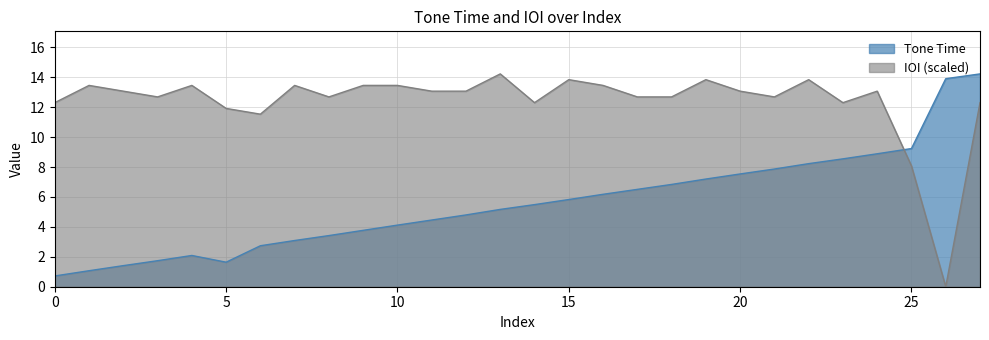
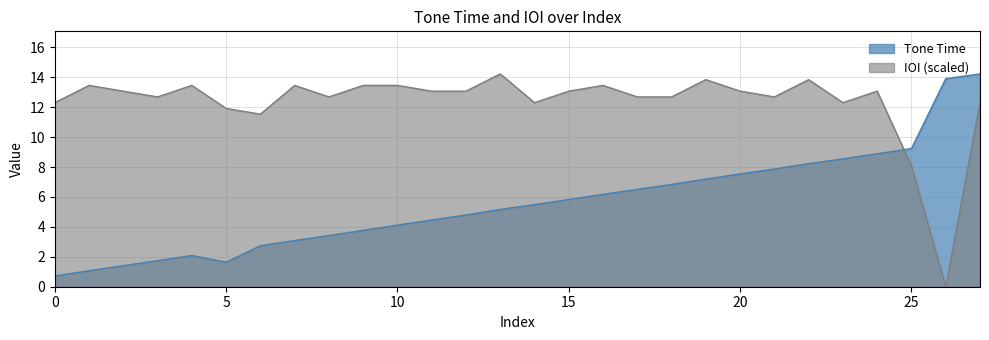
IOI (scaled), 15: 13.8 -> 13.1
